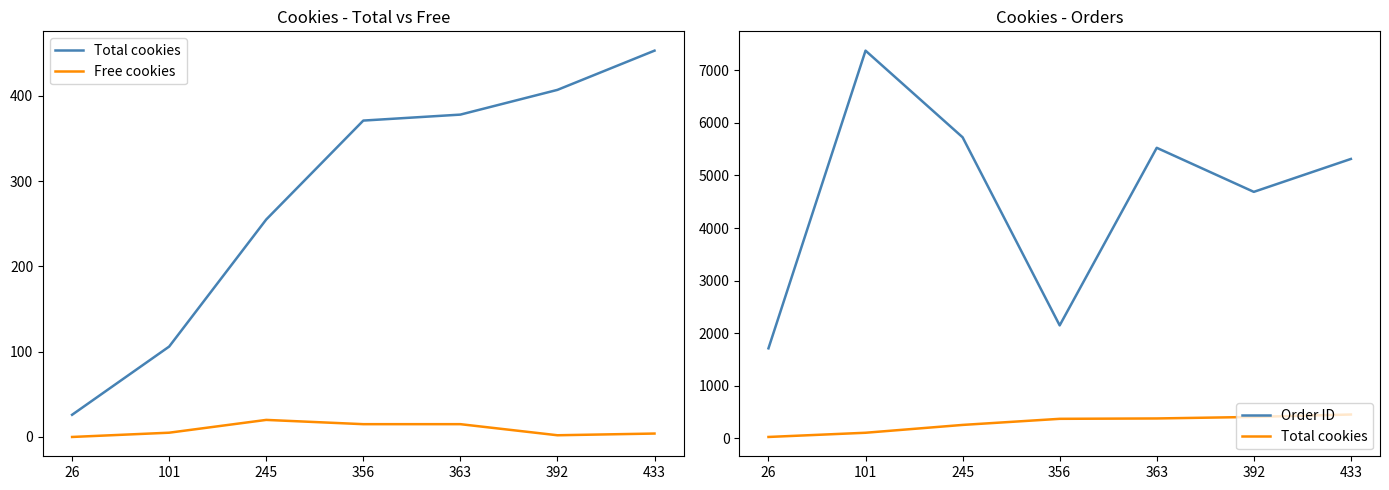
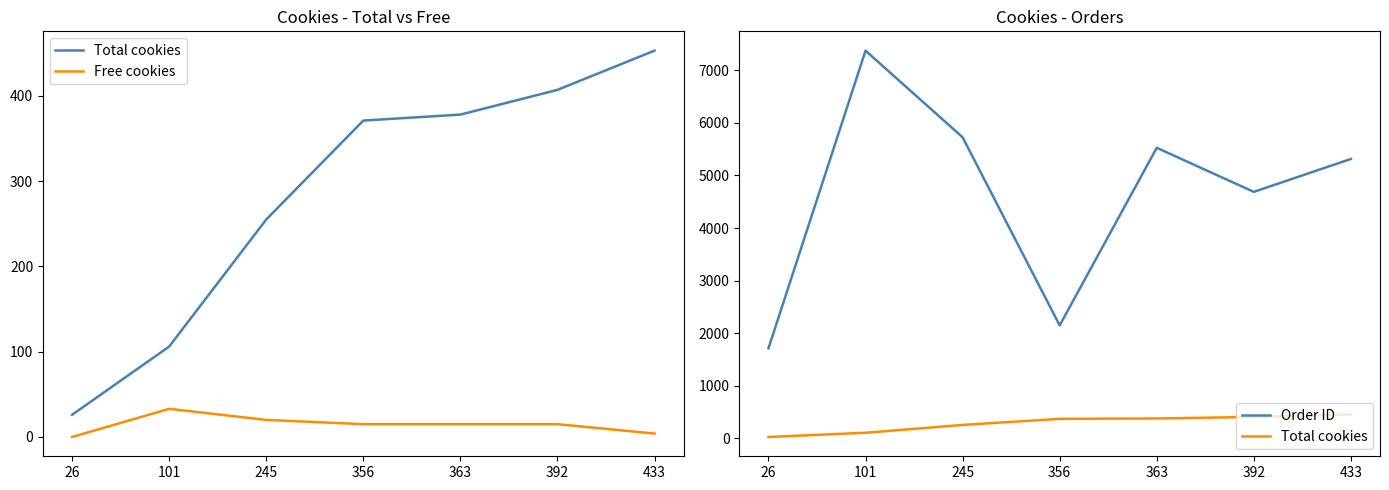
Cookies - Total vs Free, Free cookies, 101: 10 -> 30
Cookies - Total vs Free, Free cookies, 392: 0 -> 20
